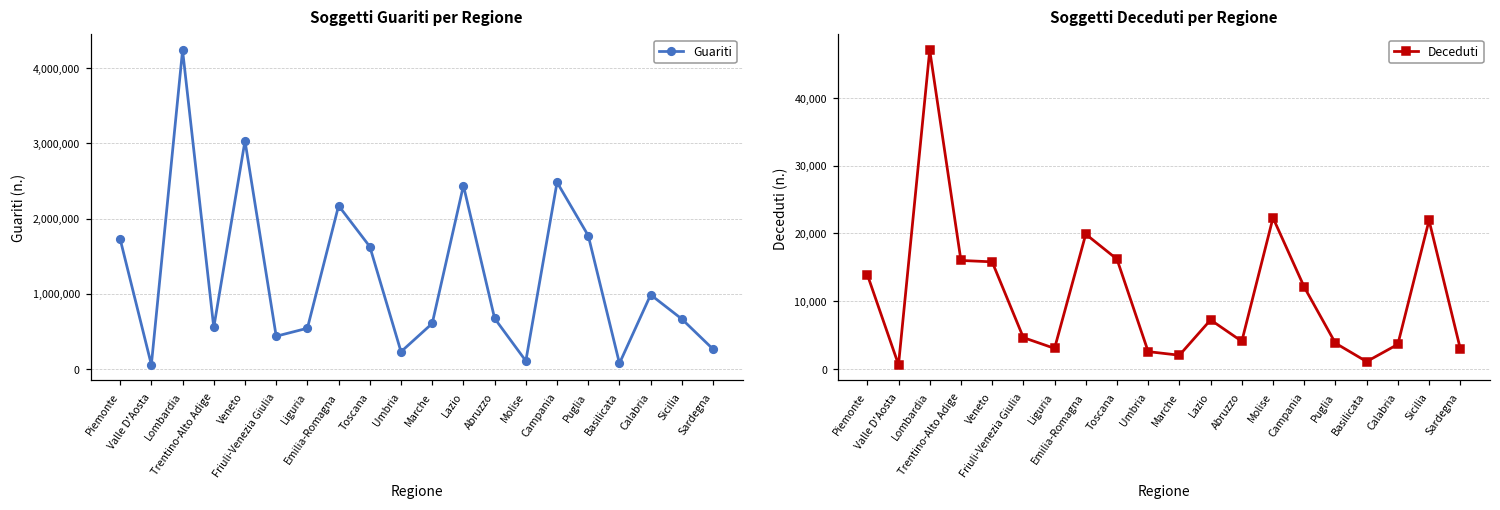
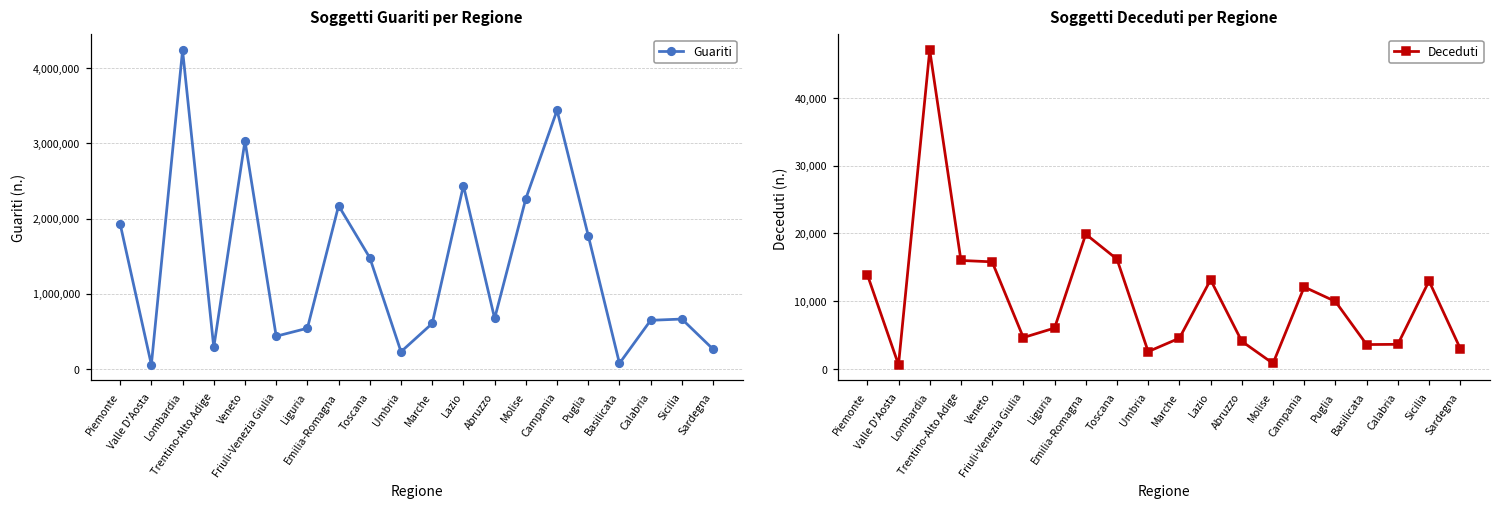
Soggetti Guariti per Regione, Piemonte: 1,700,000 -> 1,900,000
Soggetti Guariti per Regione, Trentino-Alto Adige: 500,000 -> 300,000
Soggetti Guariti per Regione, Toscana: 1,600,000 -> 1,500,000
Soggetti Guariti per Regione, Molise: 100,000 -> 2,300,000
Soggetti Guariti per Regione, Campania: 2,500,000 -> 3,400,000
Soggetti Guariti per Regione, Calabria: 1,000,000 -> 600,000
Soggetti Deceduti per Regione, Liguria: 3,000 -> 6,000
Soggetti Deceduti per Regione, Marche: 2,000 -> 5,000
Soggetti Deceduti per Regione, Lazio: 7,000 -> 13,000
Soggetti Deceduti per Regione, Molise: 22,000 -> 1,000
Soggetti Deceduti per Regione, Puglia: 4,000 -> 10,000
Soggetti Deceduti per Regione, Basilicata: 1,000 -> 4,000
Soggetti Deceduti per Regione, Sicilia: 22,000 -> 13,000
